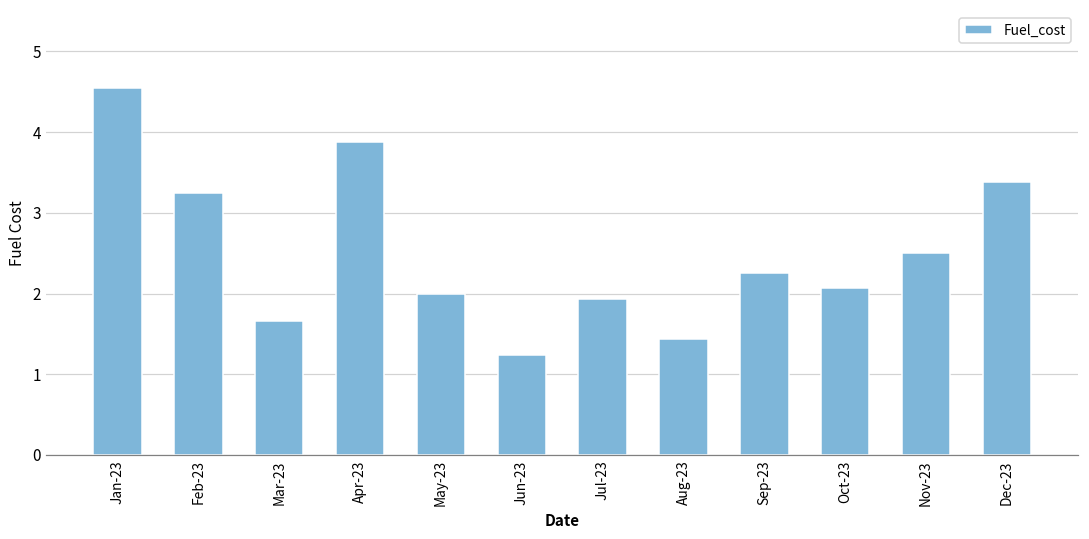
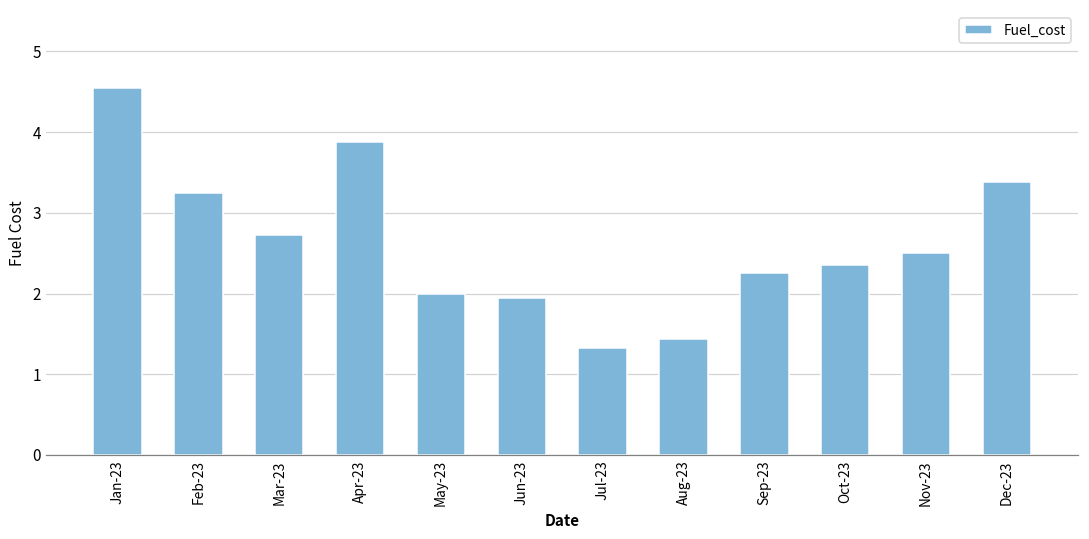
Mar-23: 1.7 -> 2.7
Jun-23: 1.2 -> 1.9
Jul-23: 1.9 -> 1.3
Oct-23: 2.1 -> 2.4
